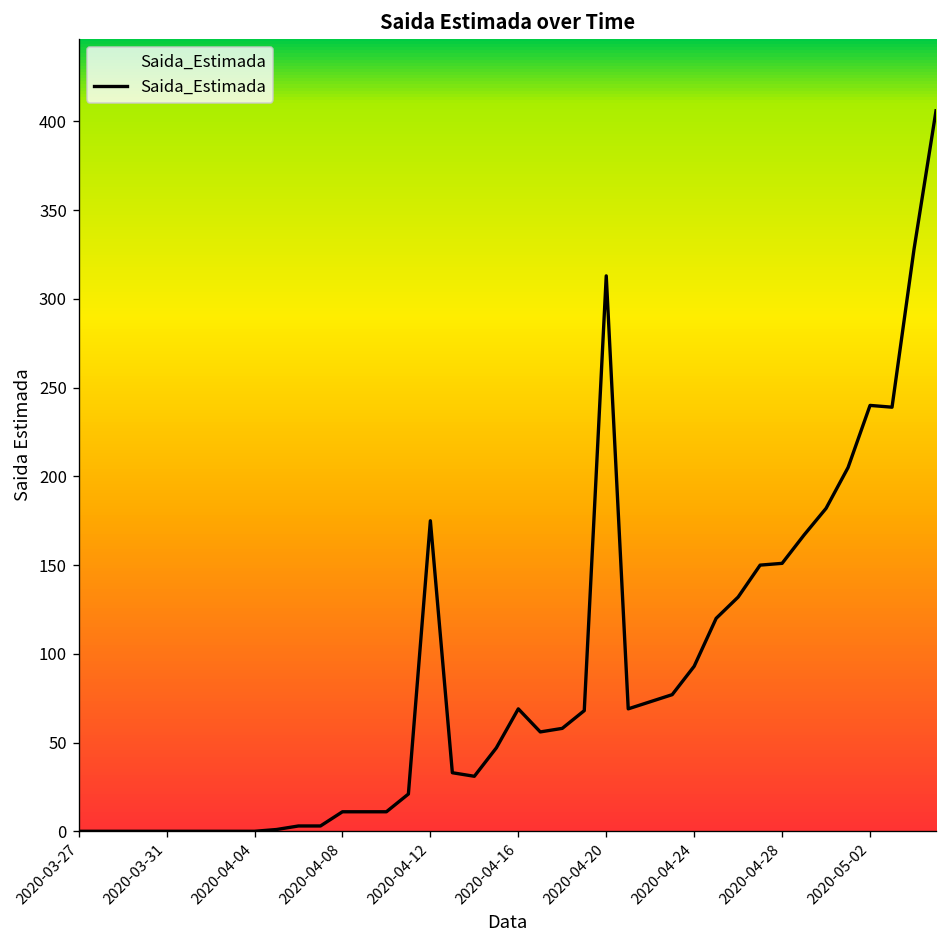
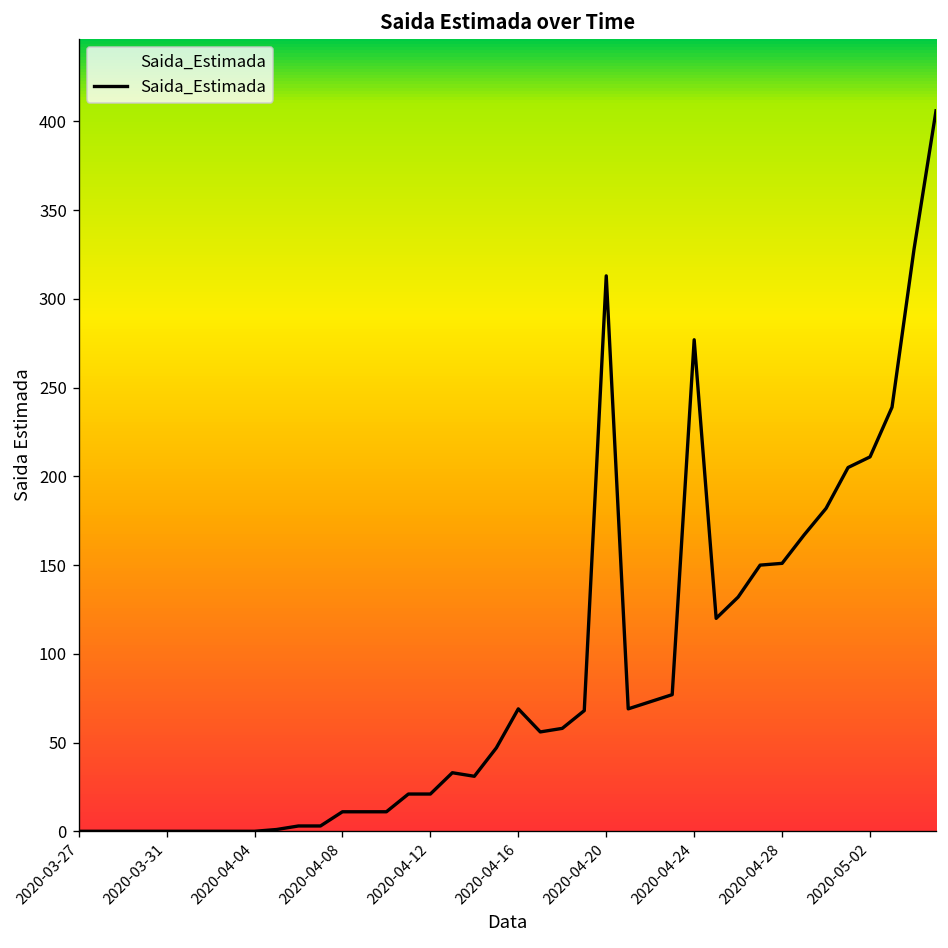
2020-04-12: 175 -> 21
2020-04-24: 93 -> 277
2020-05-02: 240 -> 211
